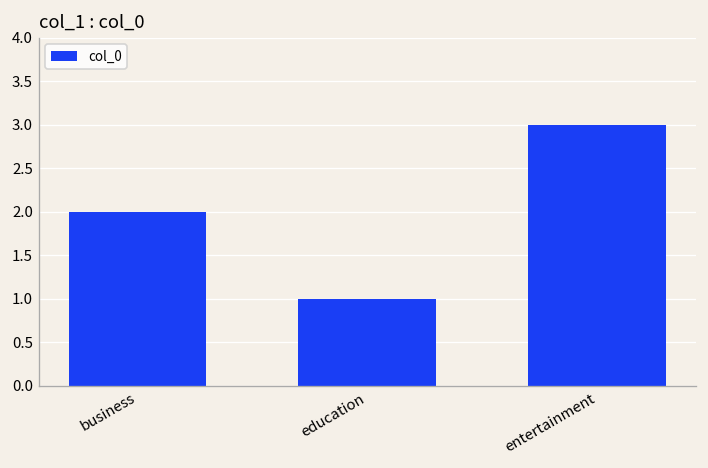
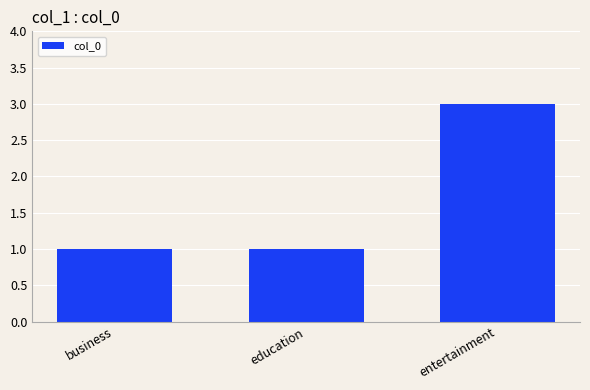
business: 2 -> 1
